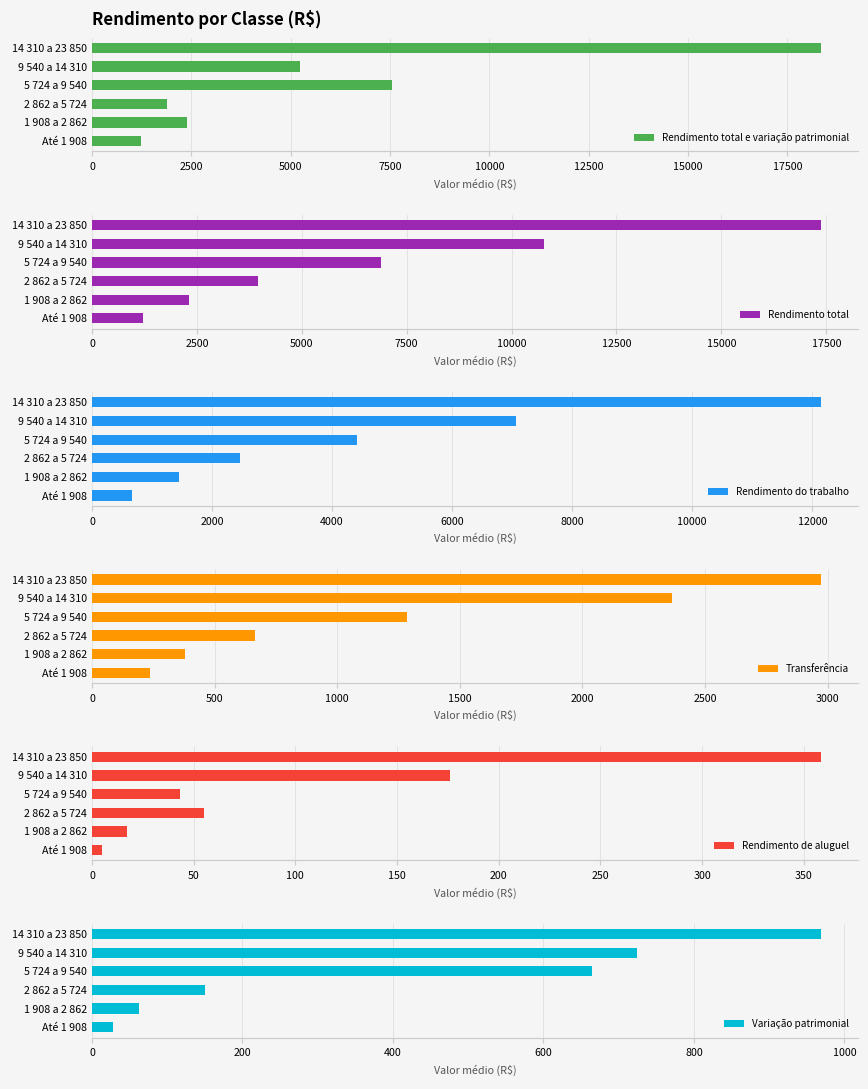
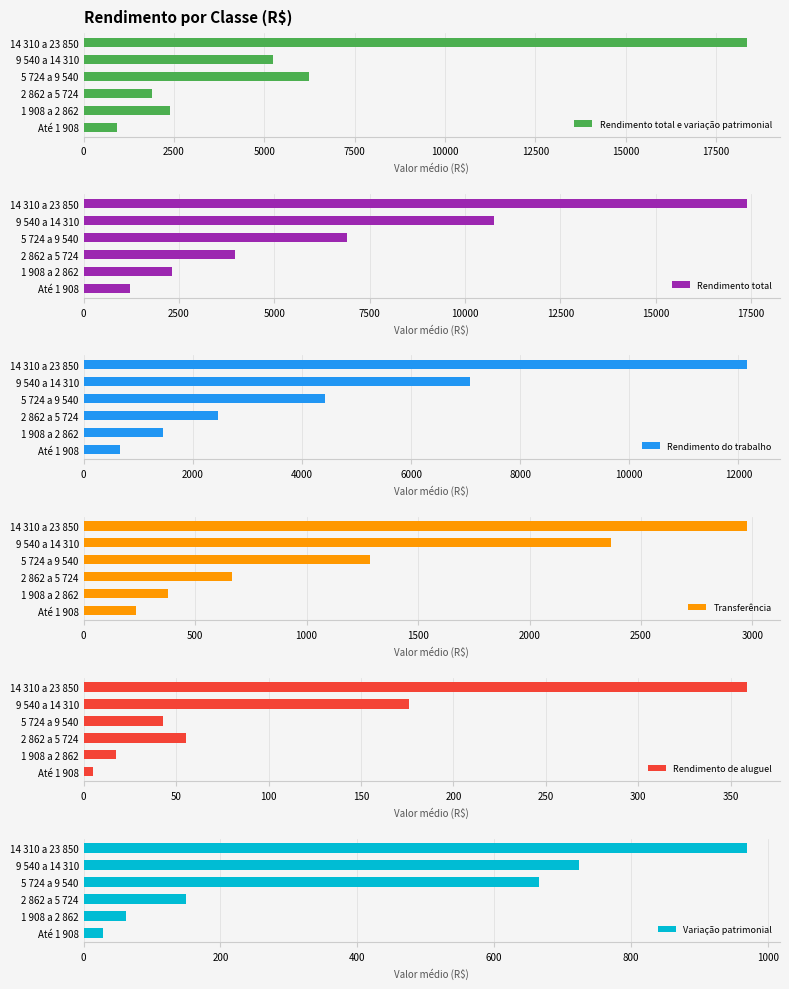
Rendimento por Classe (R$), 5 724 a 9 540: 7600 -> 6200
Rendimento por Classe (R$), Até 1 908: 1200 -> 900
